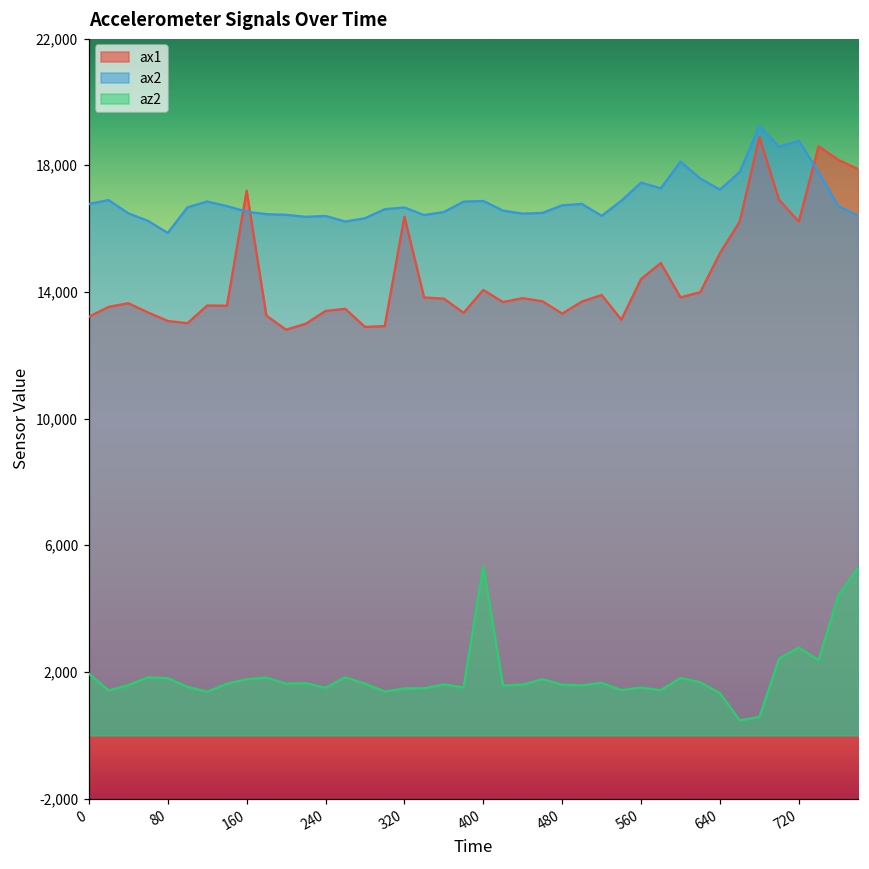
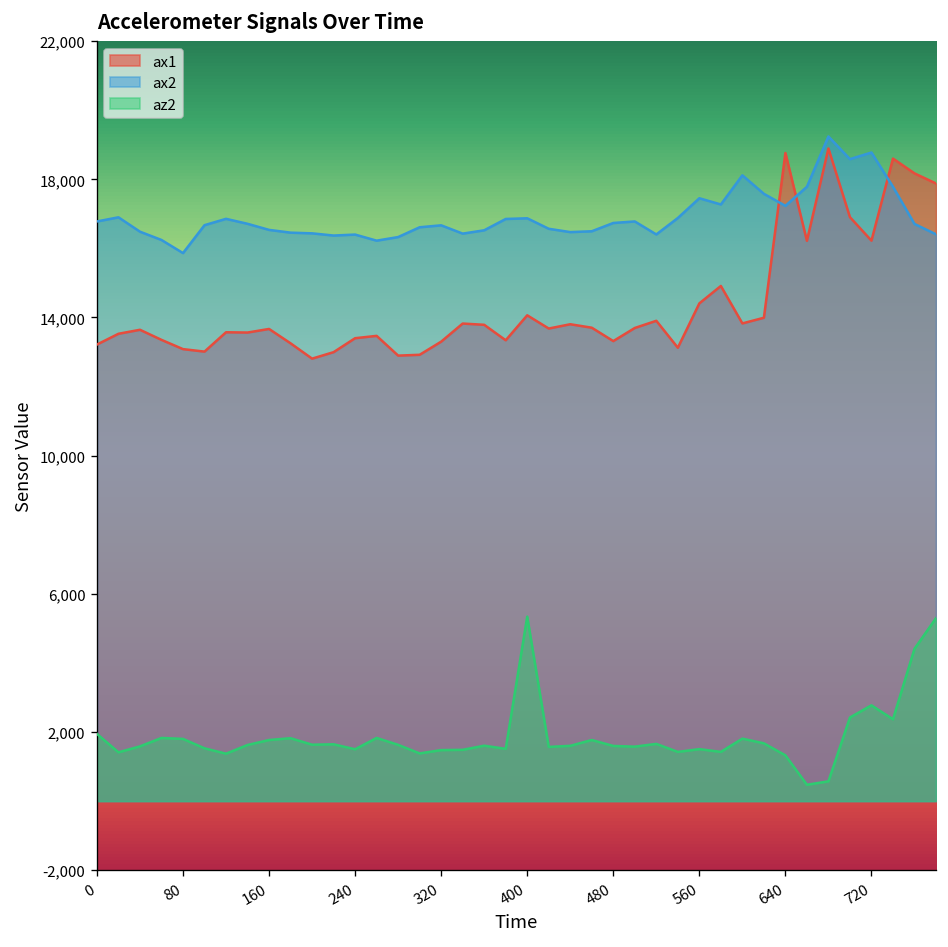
ax1, 160: 17,200 -> 13,700
ax1, 320: 16,400 -> 13,300
ax1, 640: 15,200 -> 18,800
